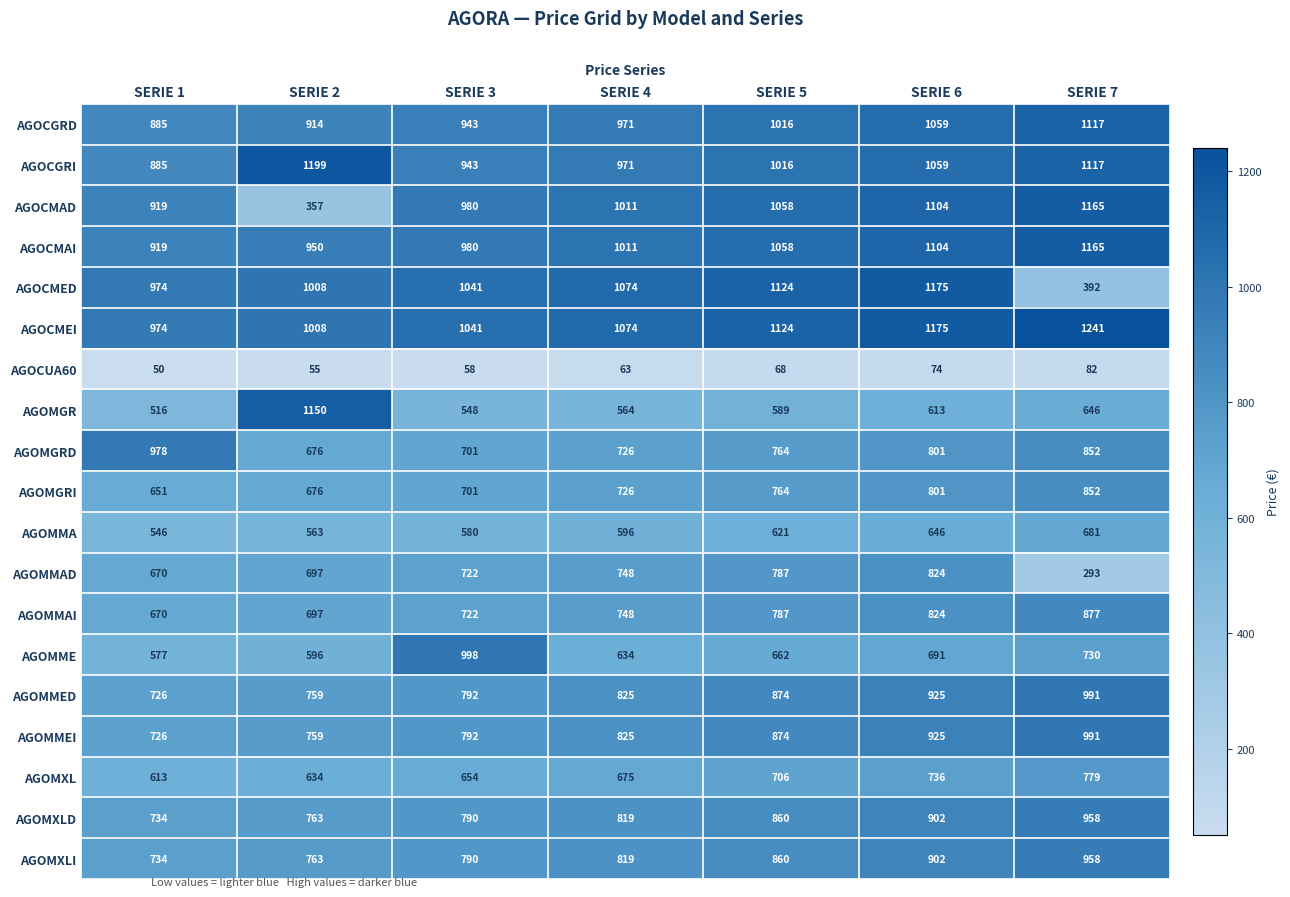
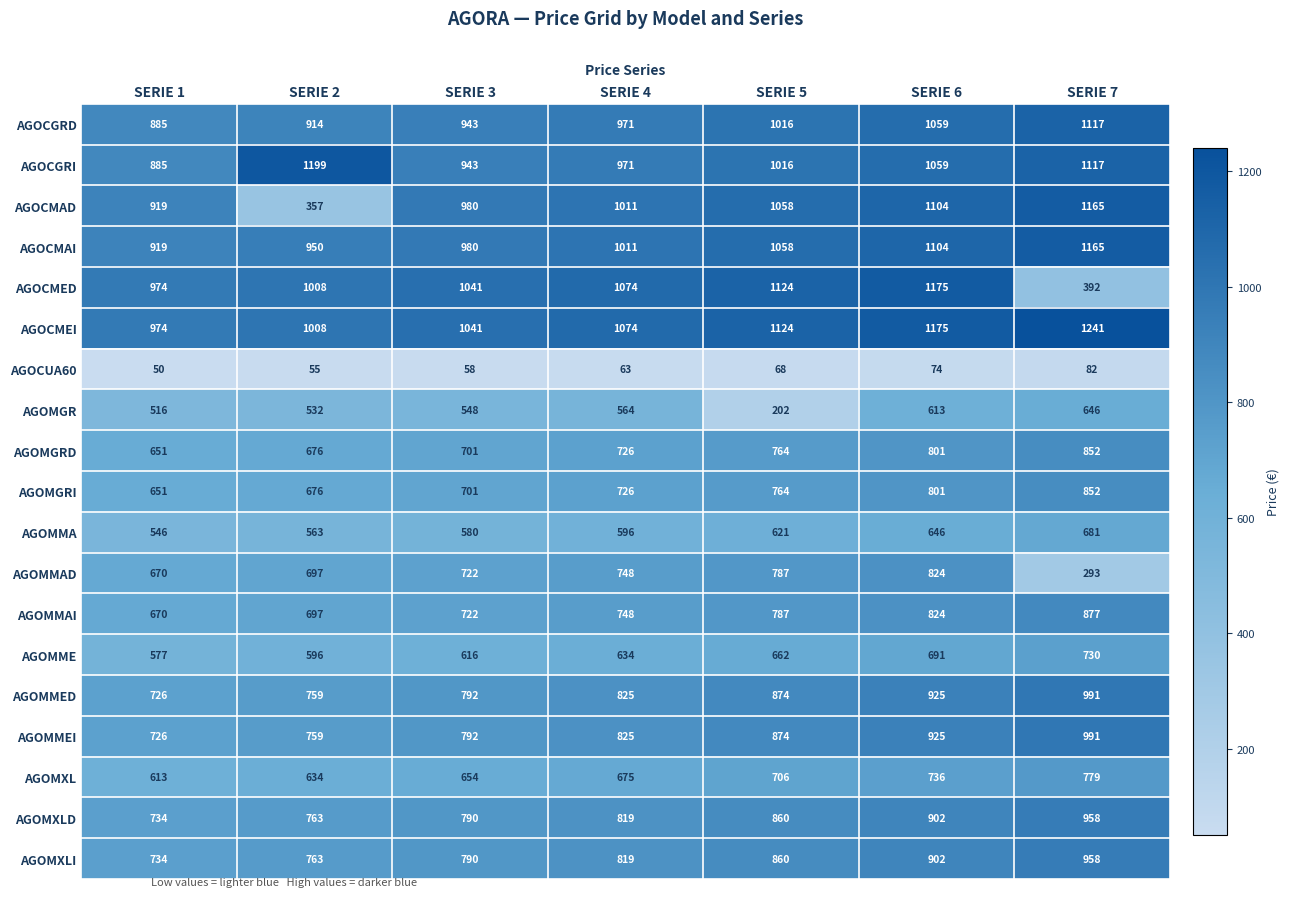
AGOMGR, SERIE 2: 1150 -> 532
AGOMGR, SERIE 5: 589 -> 202
AGOMGRD, SERIE 1: 978 -> 651
AGOMME, SERIE 3: 998 -> 616
